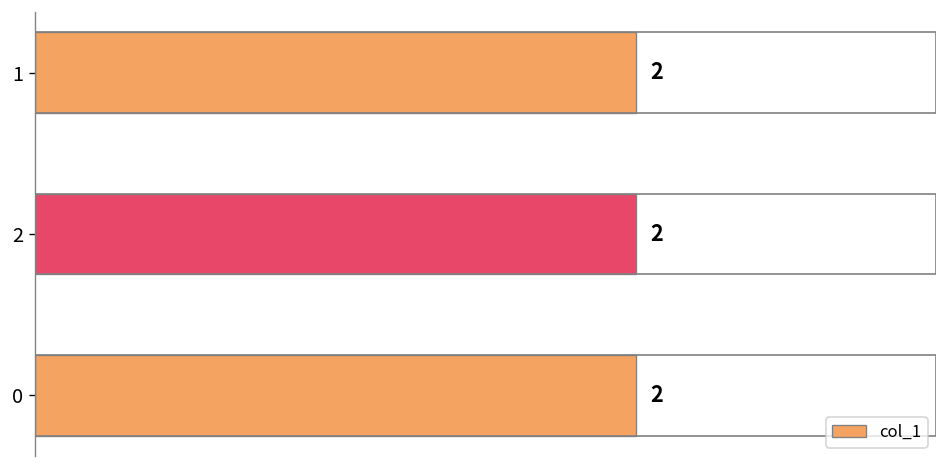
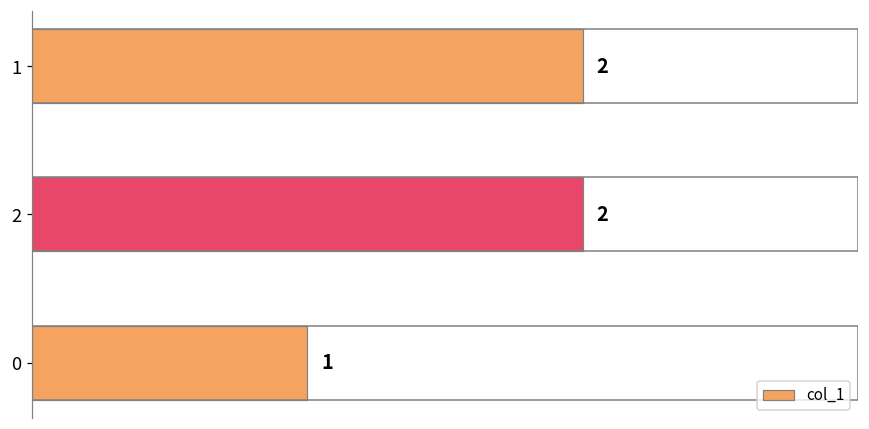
0: 2 -> 1
